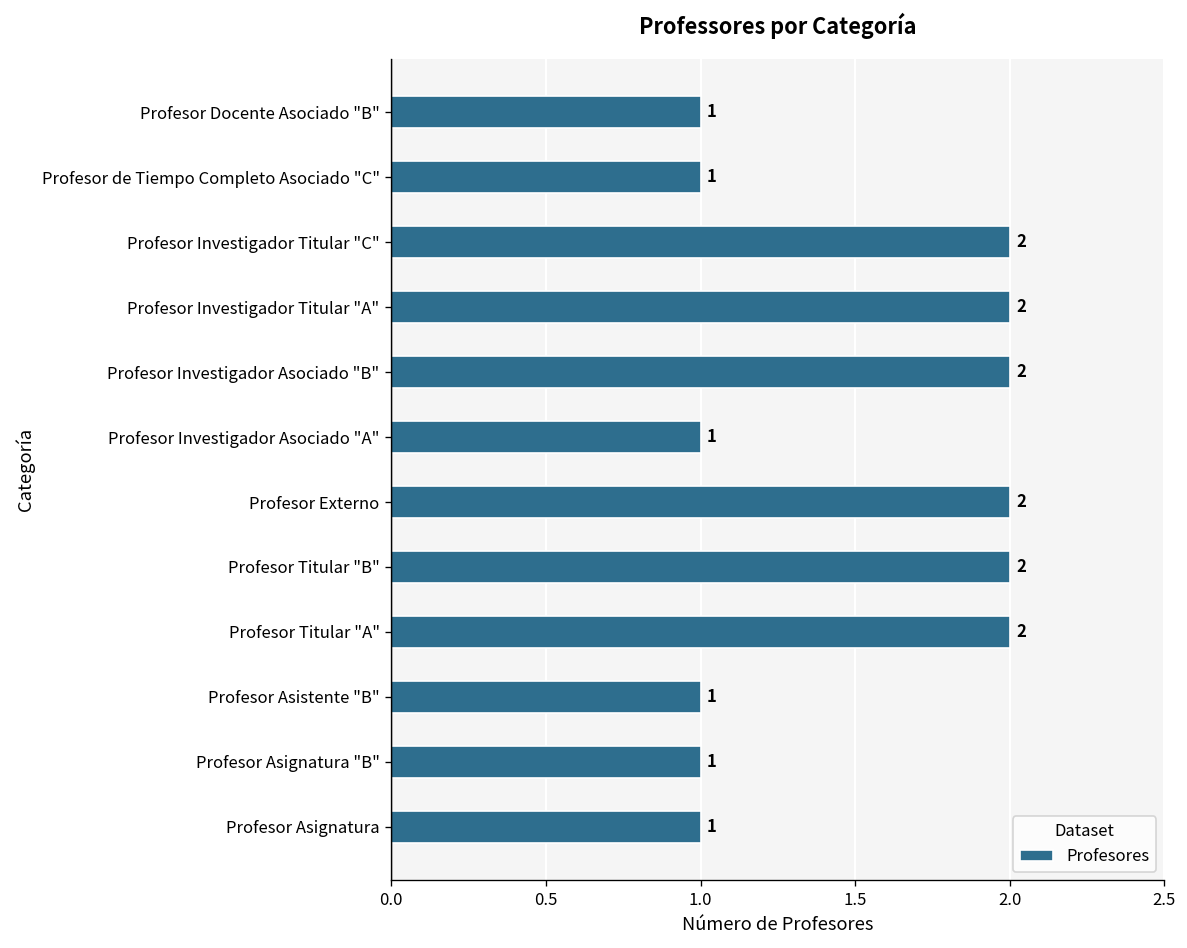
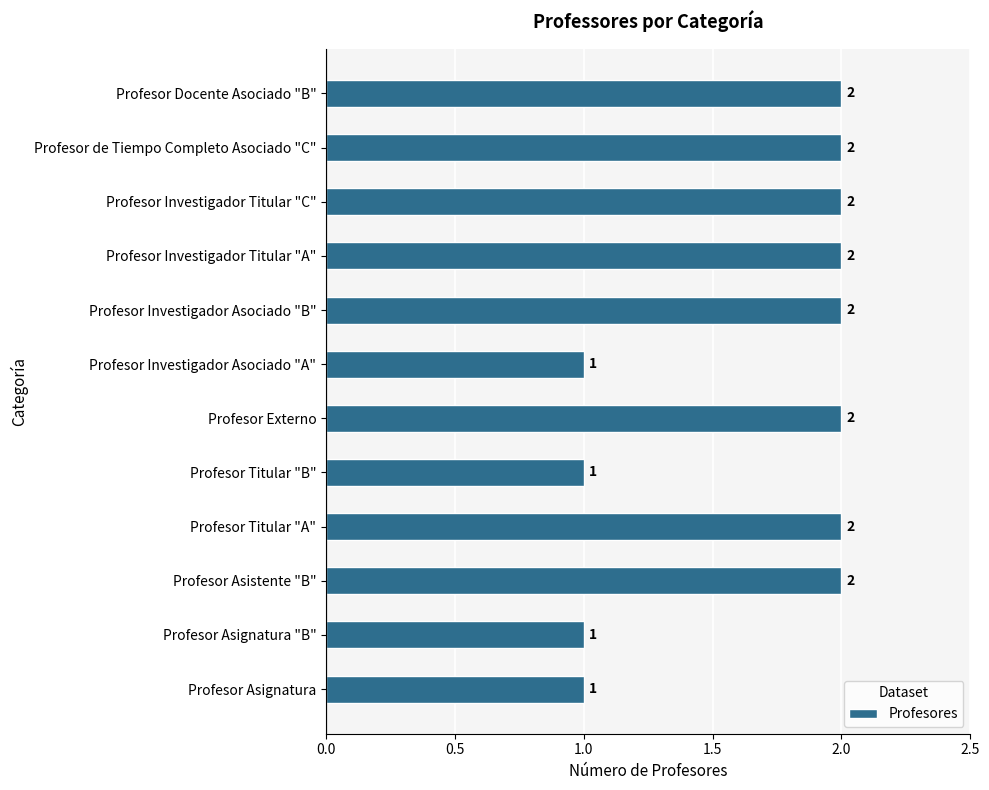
Profesor Docente Asociado "B": 1 -> 2
Profesor de Tiempo Completo Asociado "C": 1 -> 2
Profesor Titular "B": 2 -> 1
Profesor Asistente "B": 1 -> 2
